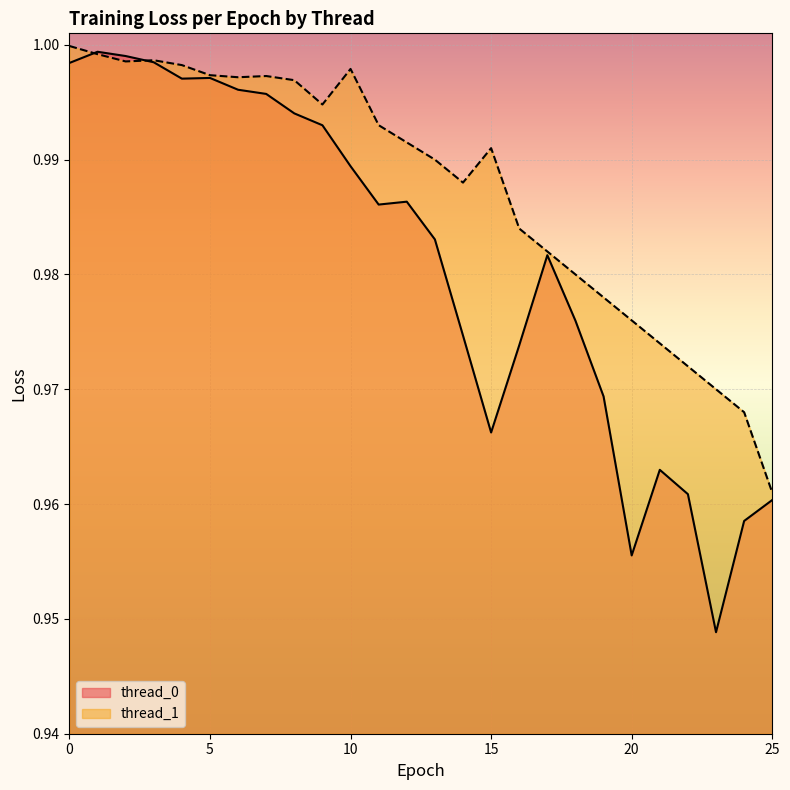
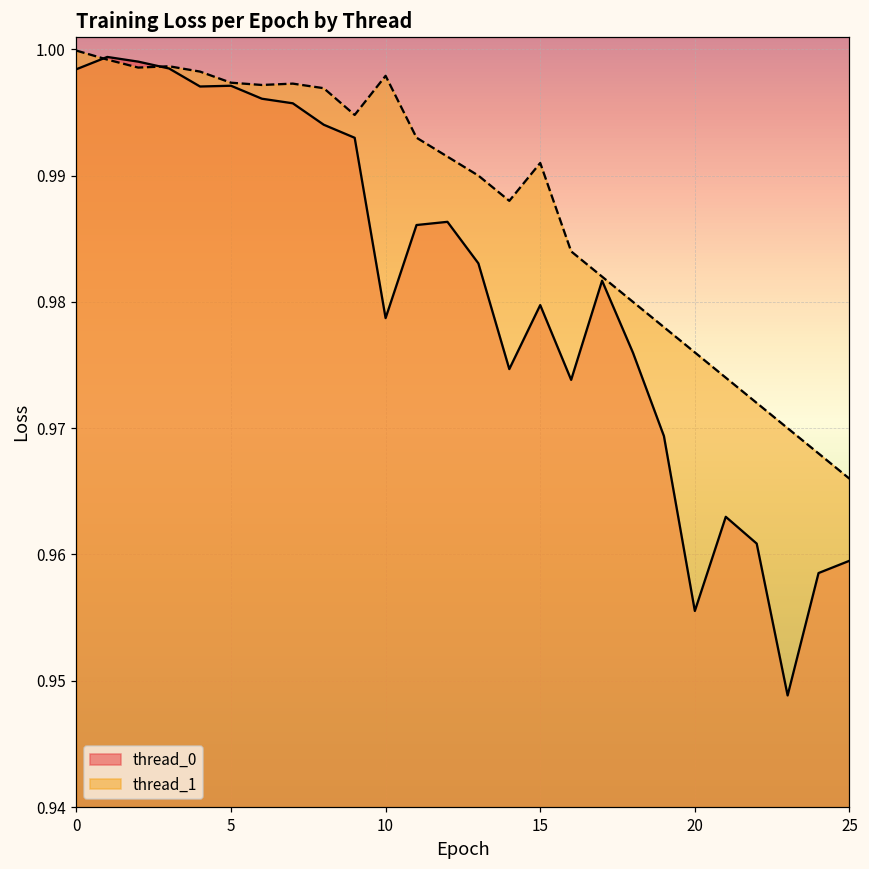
thread_0, 10: 0.9894 -> 0.9787
thread_0, 15: 0.9662 -> 0.9797
thread_0, 25: 0.9604 -> 0.9595
thread_1, 25: 0.961 -> 0.966
